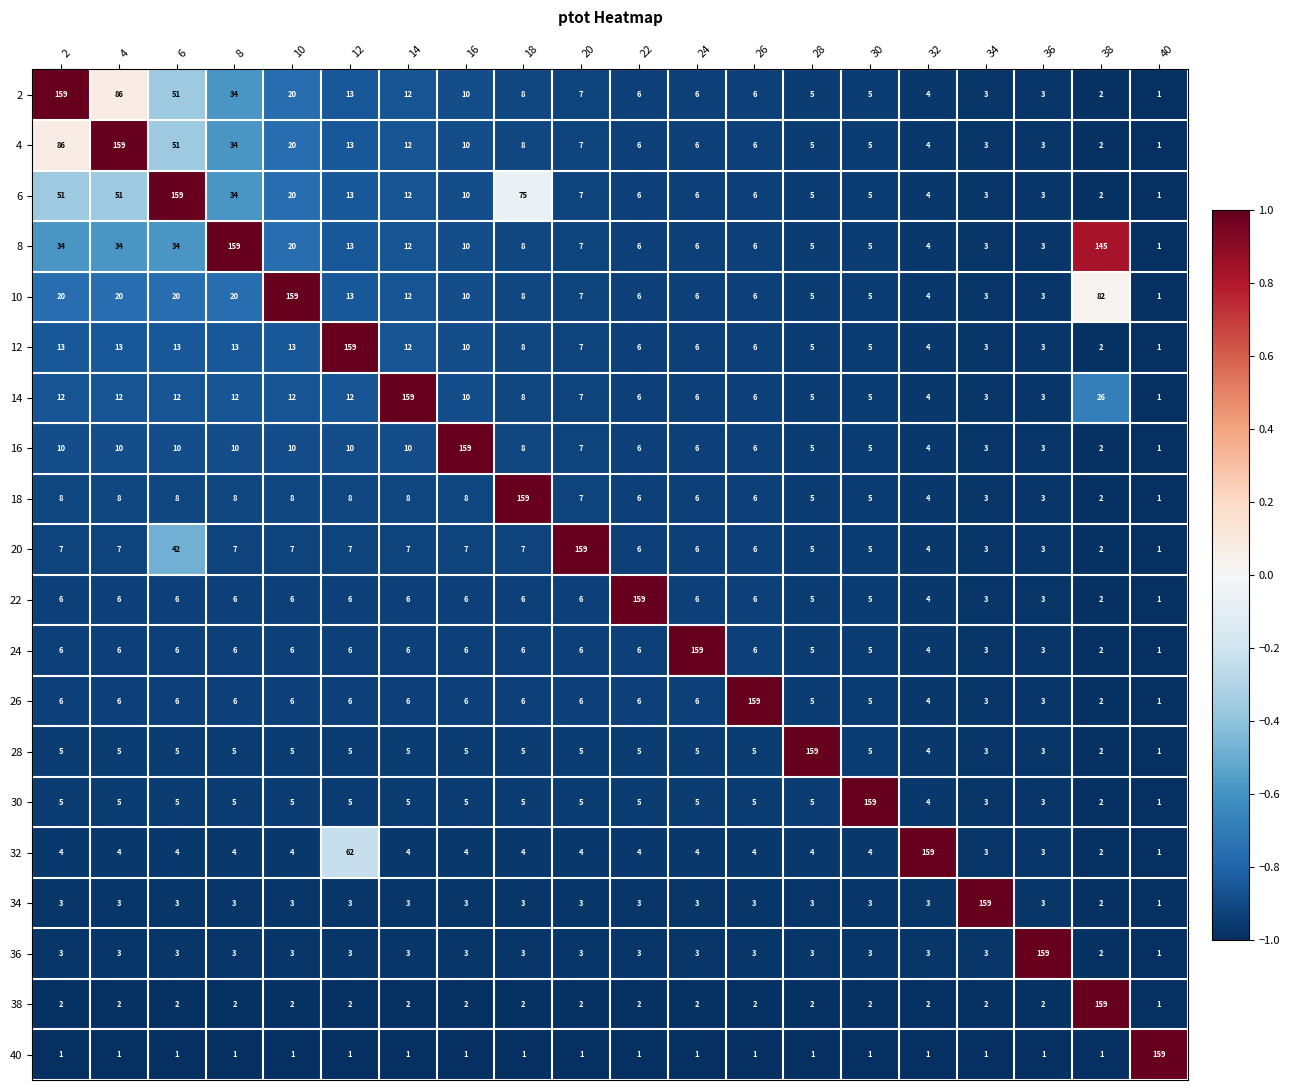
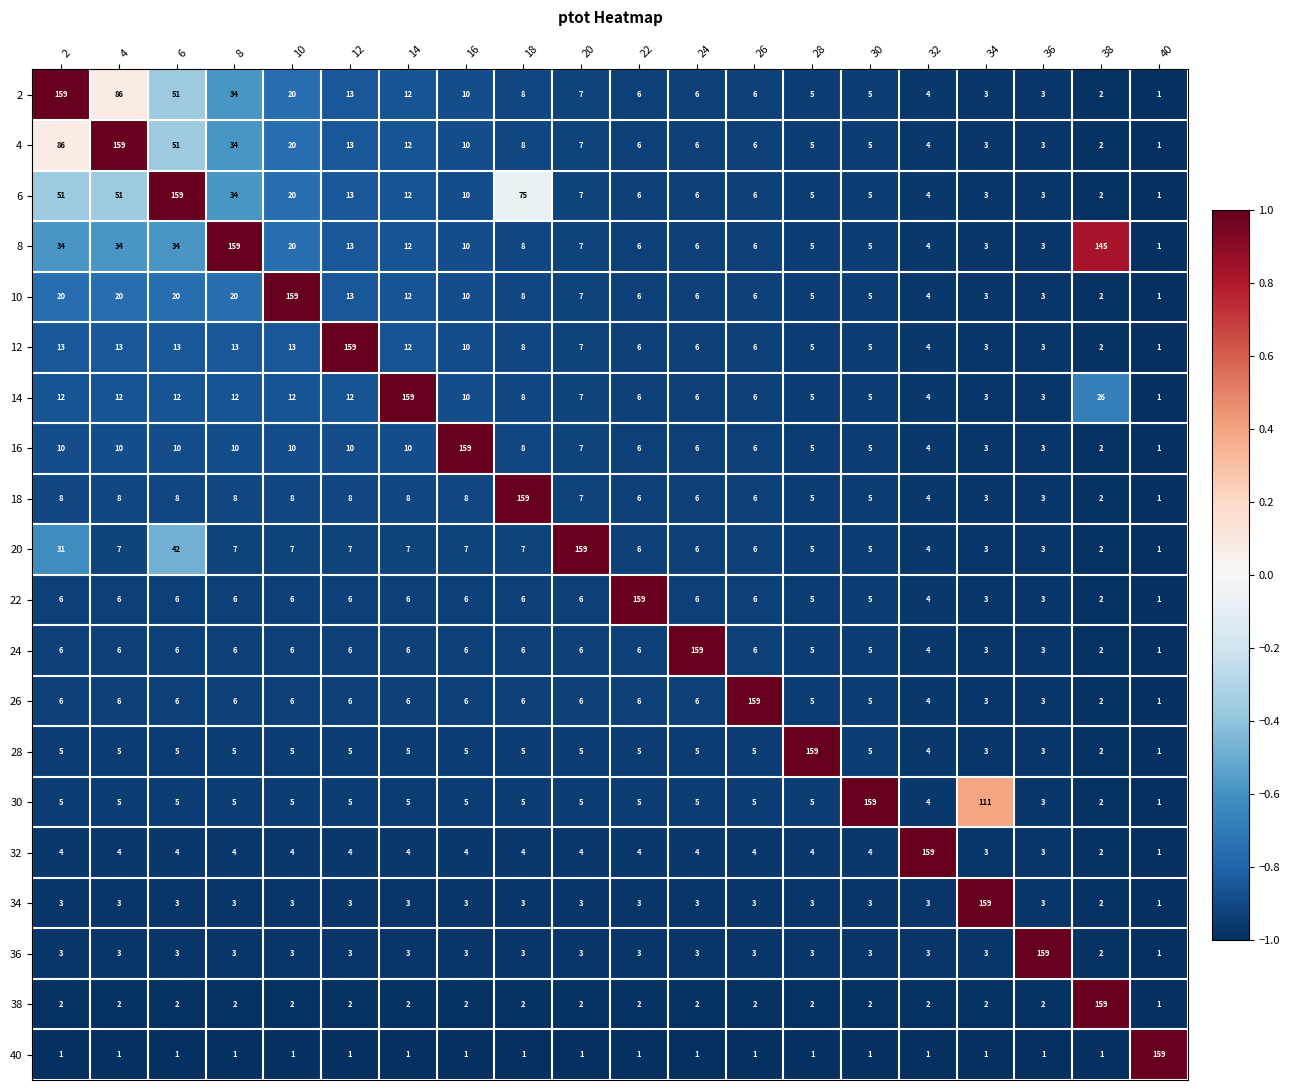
10, 38: 82 -> 2
20, 2: 7 -> 31
30, 34: 3 -> 111
32, 12: 62 -> 4
